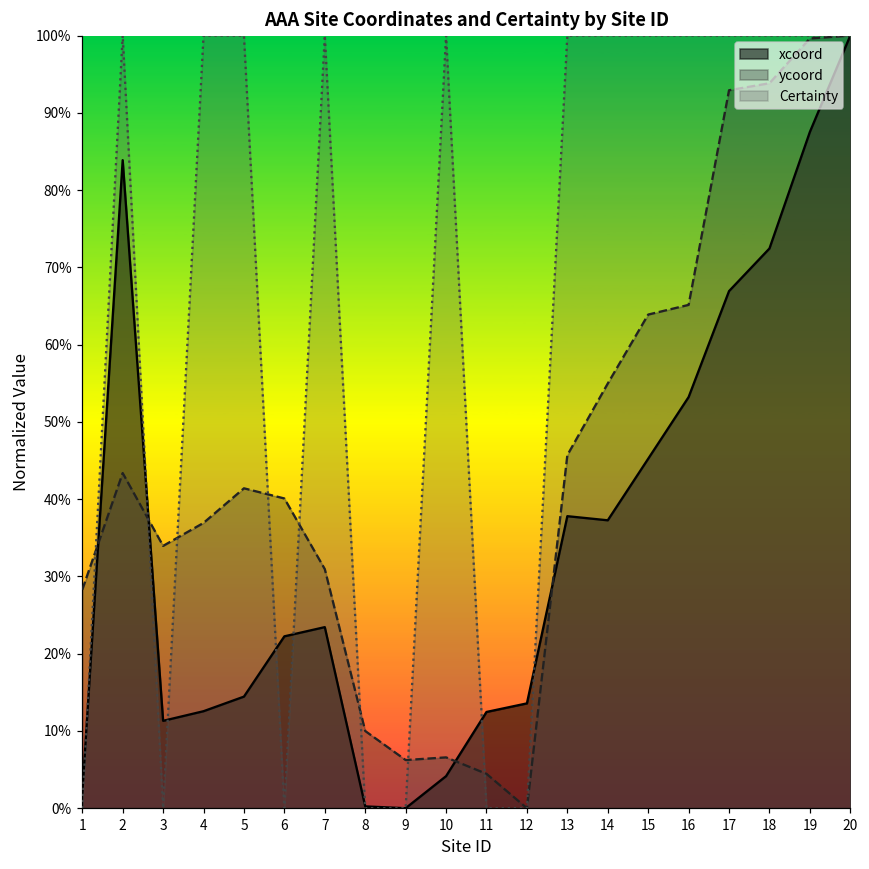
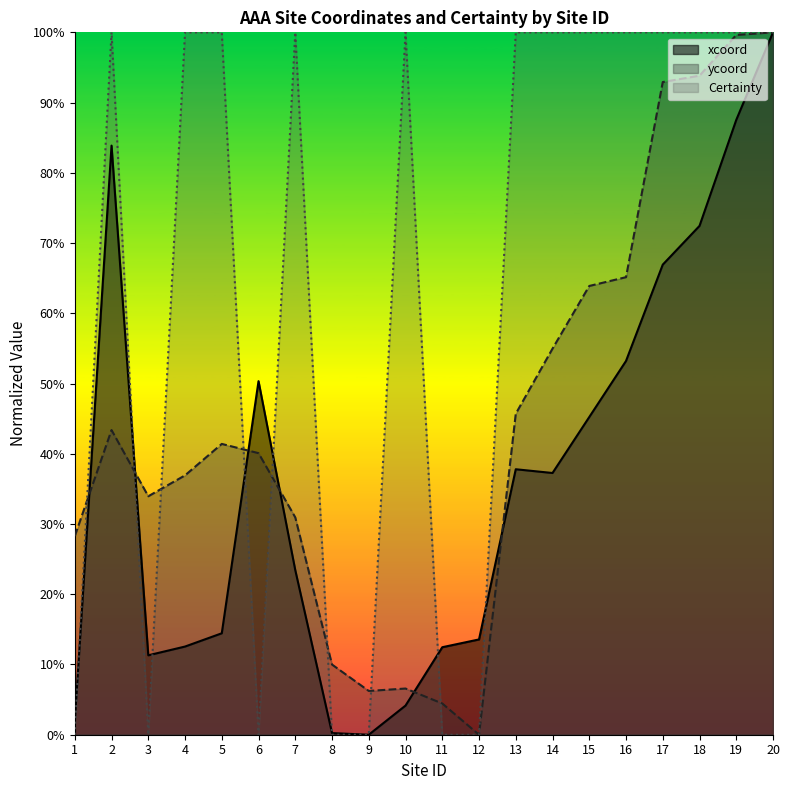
xcoord, 6: 22% -> 50%
